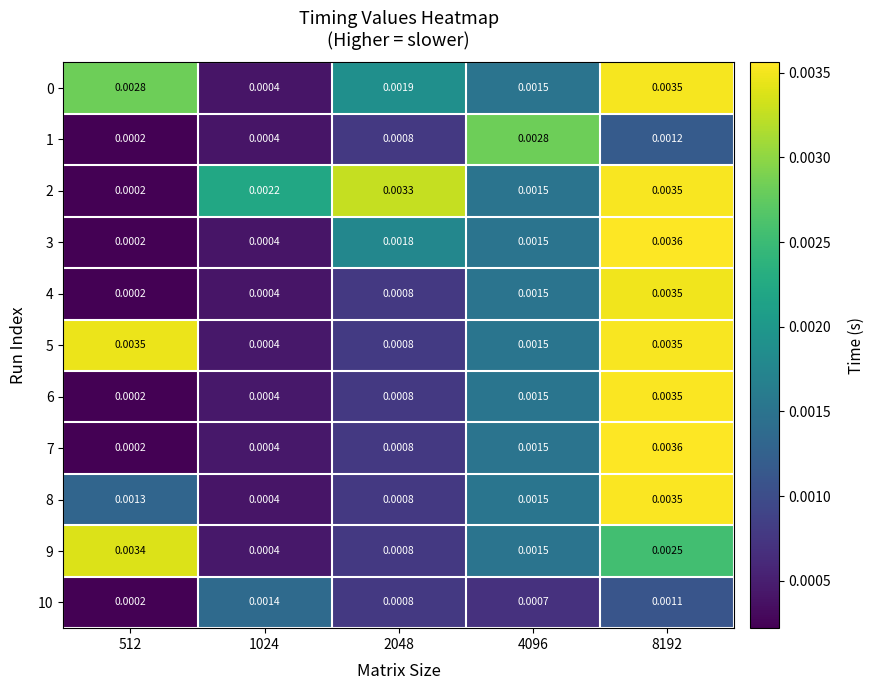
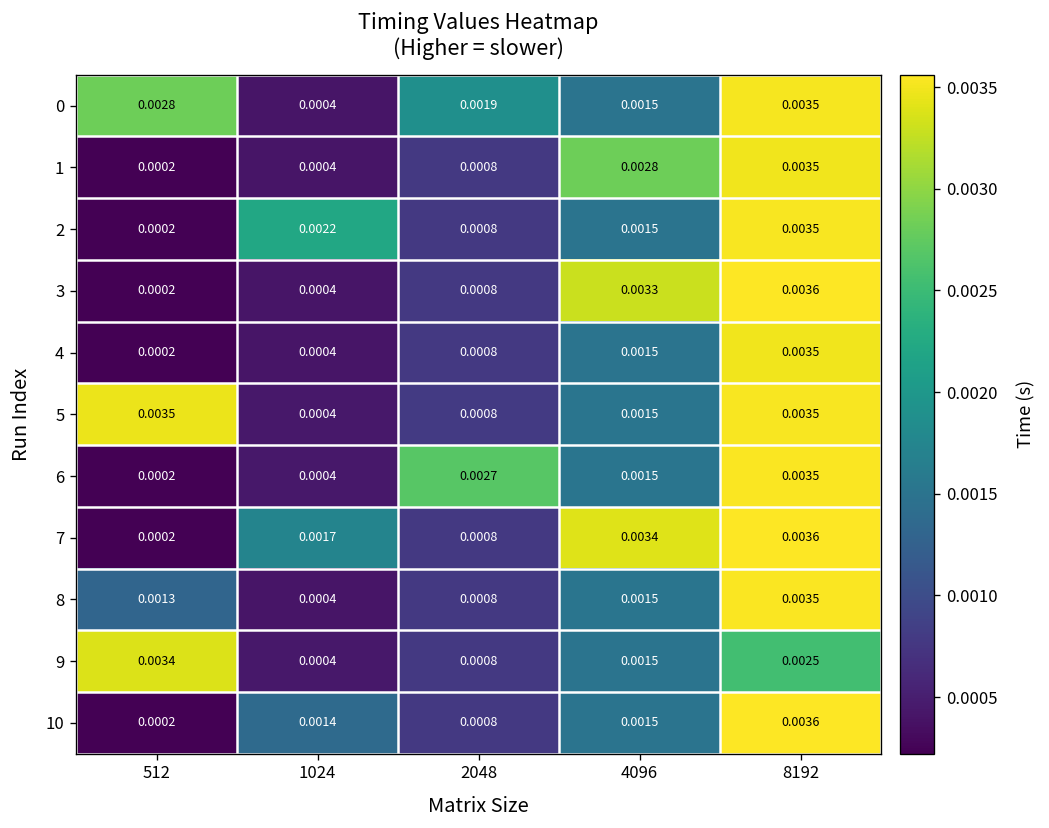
1, 8192: 0.0012 -> 0.0035
2, 2048: 0.0033 -> 0.0008
3, 2048: 0.0018 -> 0.0008
3, 4096: 0.0015 -> 0.0033
6, 2048: 0.0008 -> 0.0027
7, 1024: 0.0004 -> 0.0017
7, 4096: 0.0015 -> 0.0034
10, 4096: 0.0007 -> 0.0015
10, 8192: 0.0011 -> 0.0036
